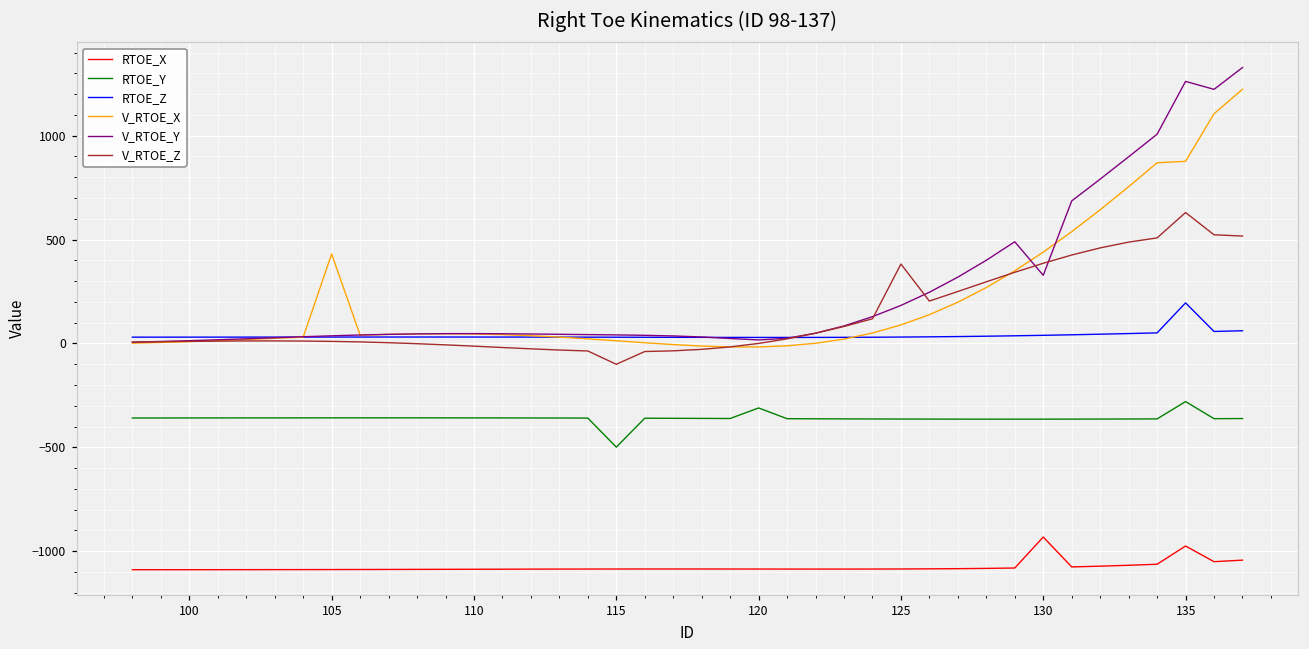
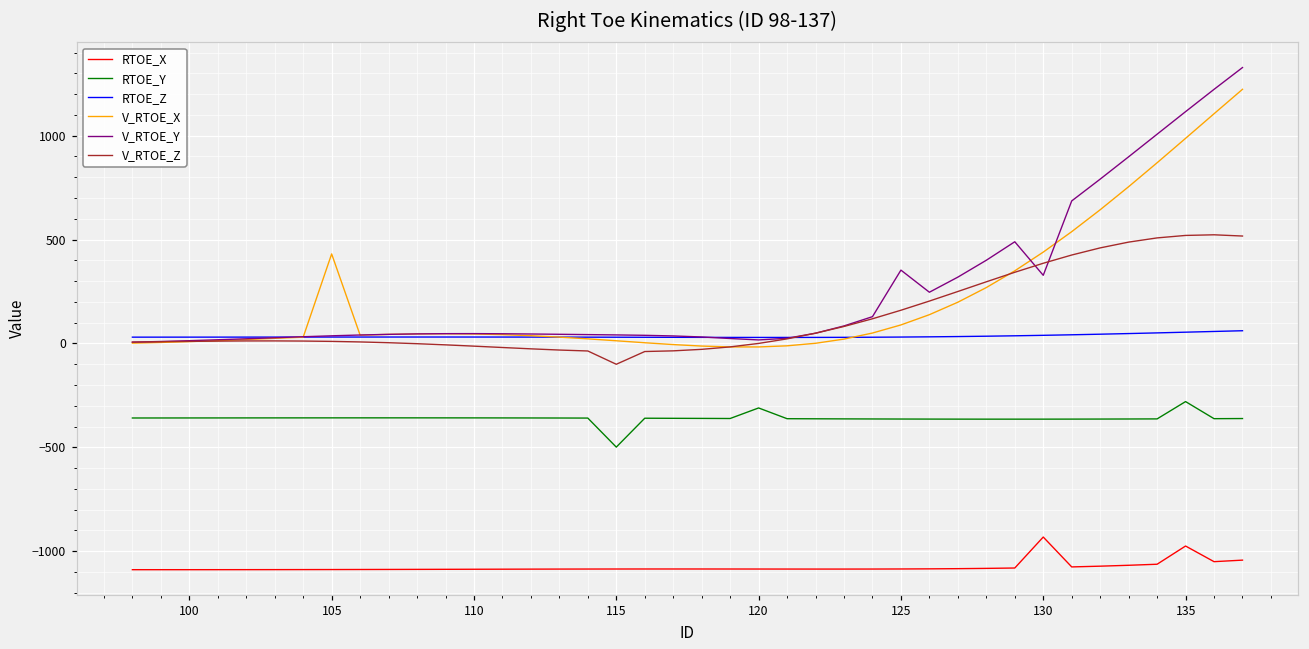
V_RTOE_Y, 125: 180 -> 350
V_RTOE_Z, 125: 380 -> 160
RTOE_Z, 135: 200 -> 50
V_RTOE_X, 135: 880 -> 990
V_RTOE_Y, 135: 1260 -> 1120
V_RTOE_Z, 135: 630 -> 520
